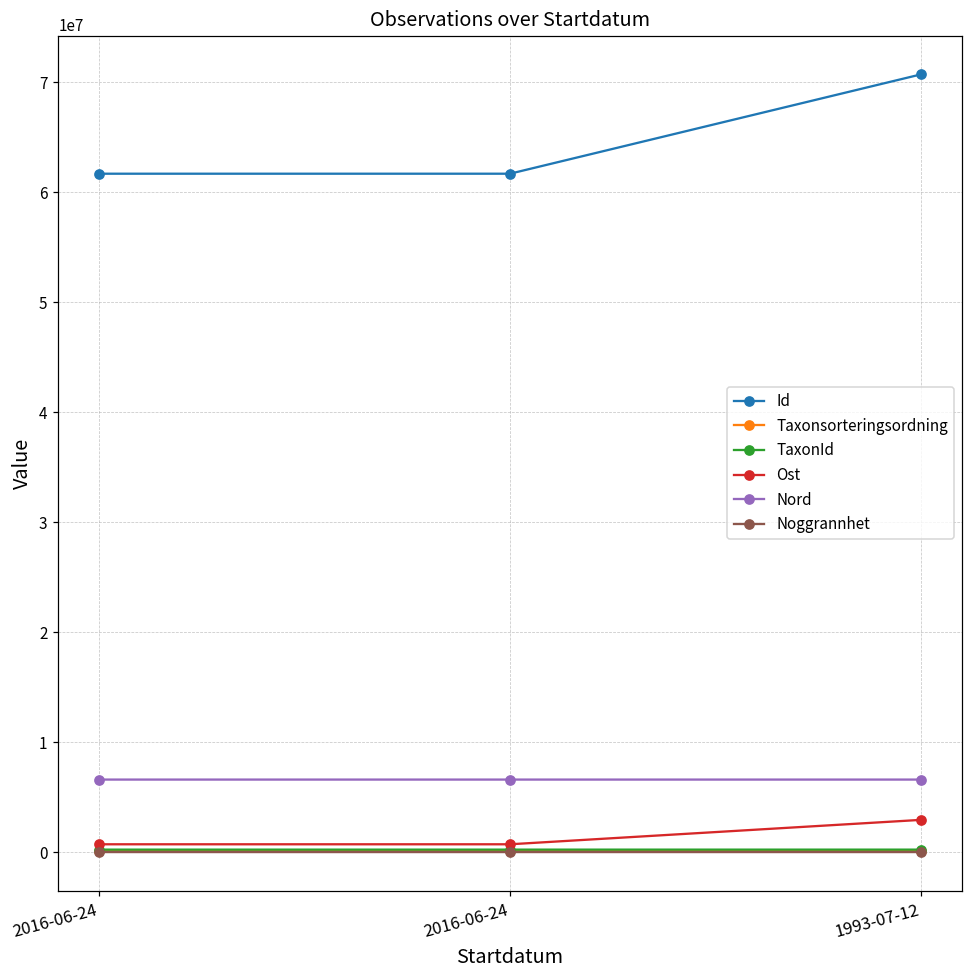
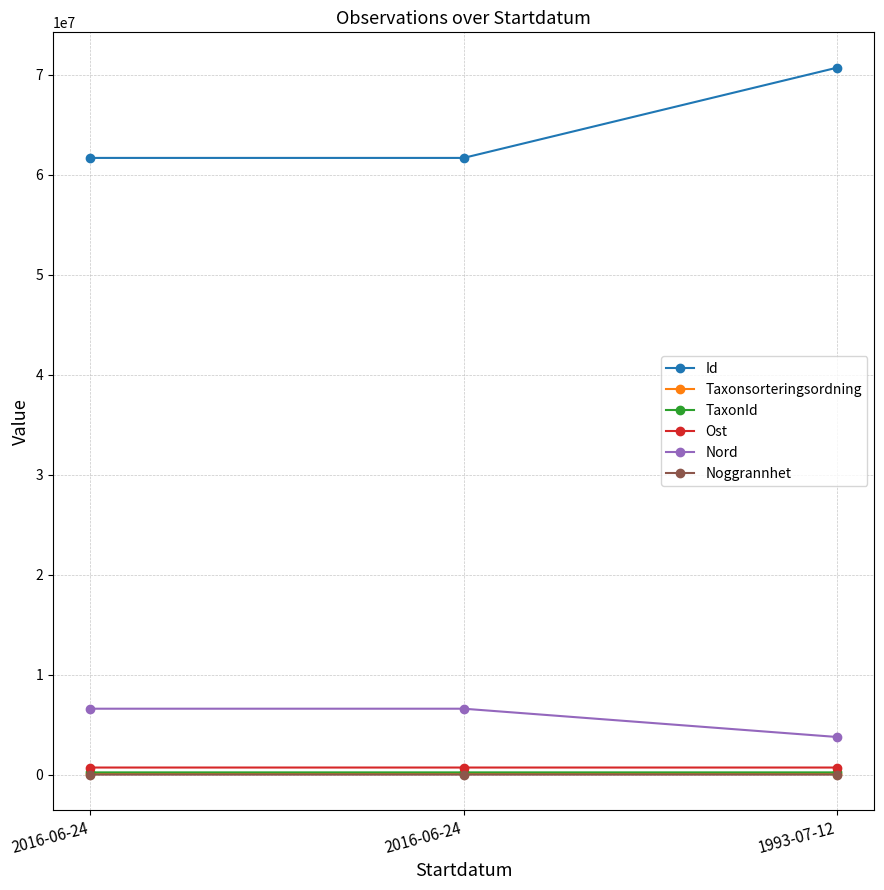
Ost, 1993-07-12: 2900000 -> 700000
Nord, 1993-07-12: 6600000 -> 3800000
